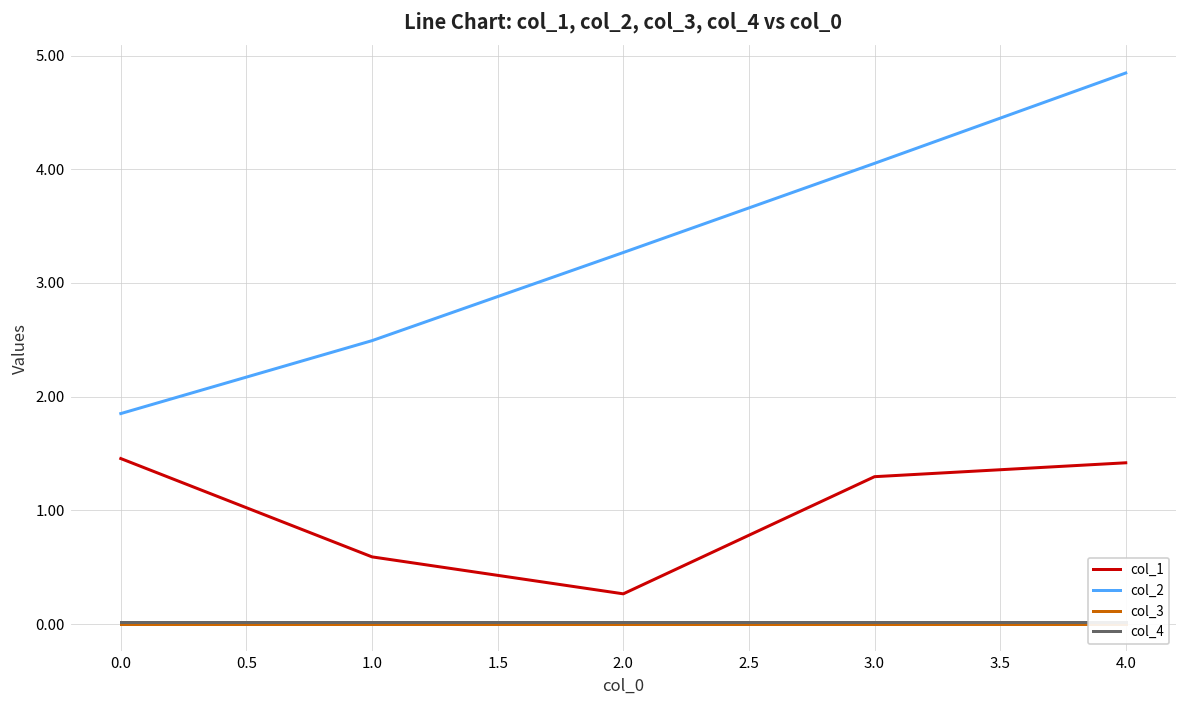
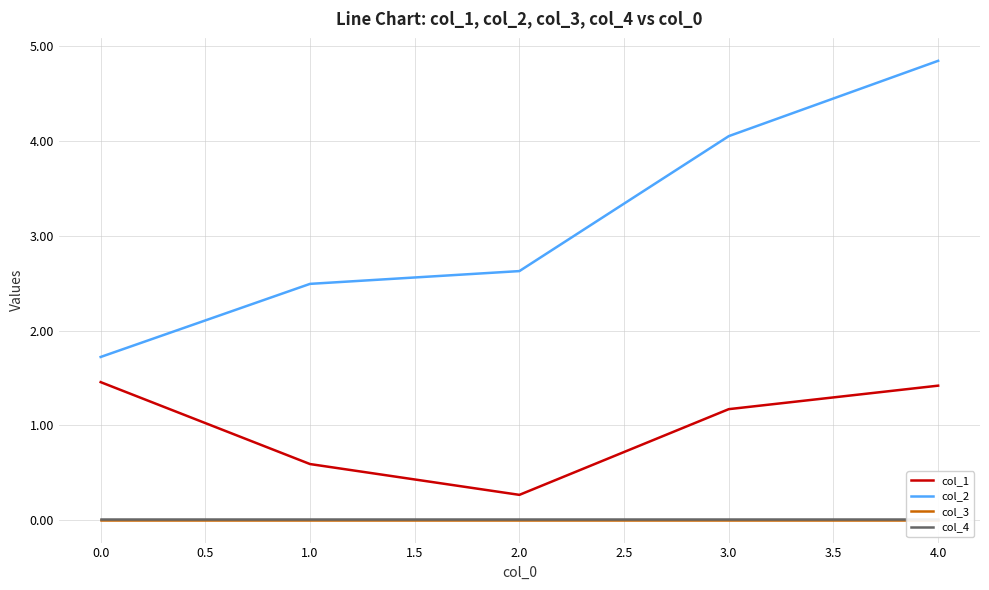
col_2, 0.0: 1.9 -> 1.7
col_2, 2.0: 3.3 -> 2.6
col_1, 3.0: 1.3 -> 1.2
